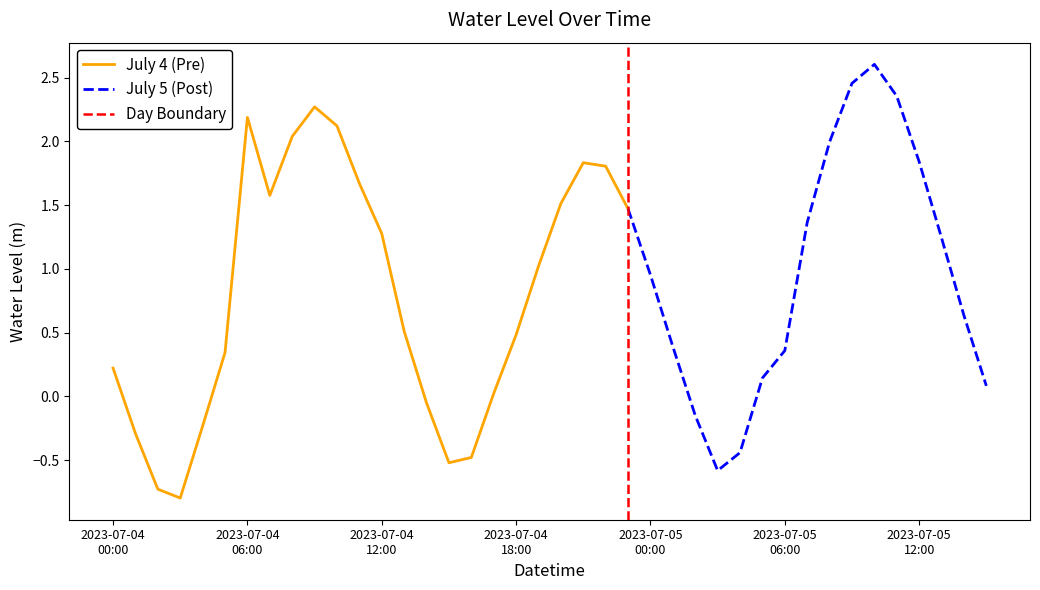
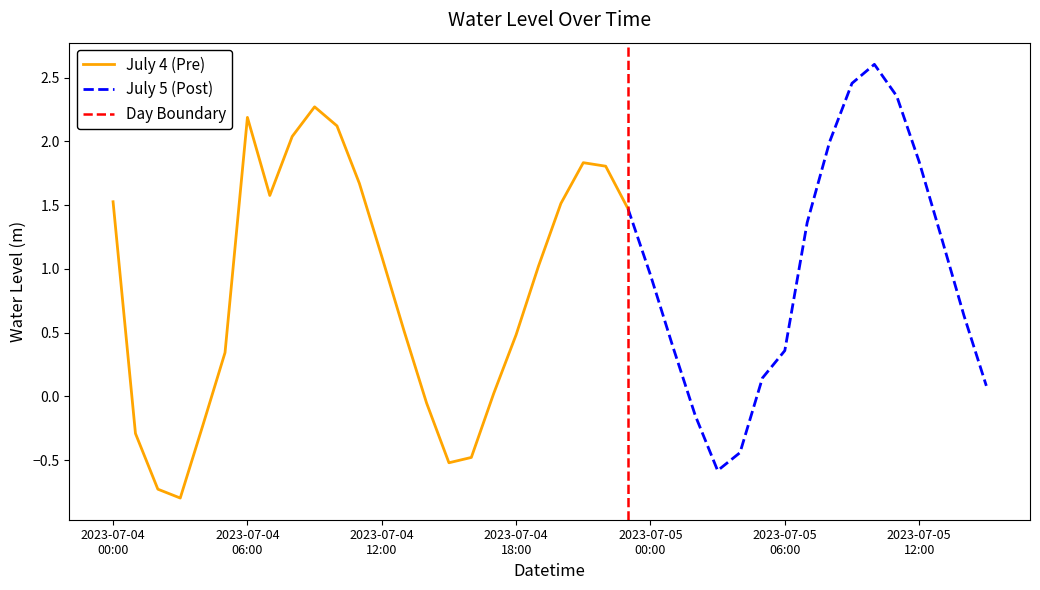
July 4 (Pre), 2023-07-04 00:00: 0.22 -> 1.53
July 4 (Pre), 2023-07-04 12:00: 1.28 -> 1.10
